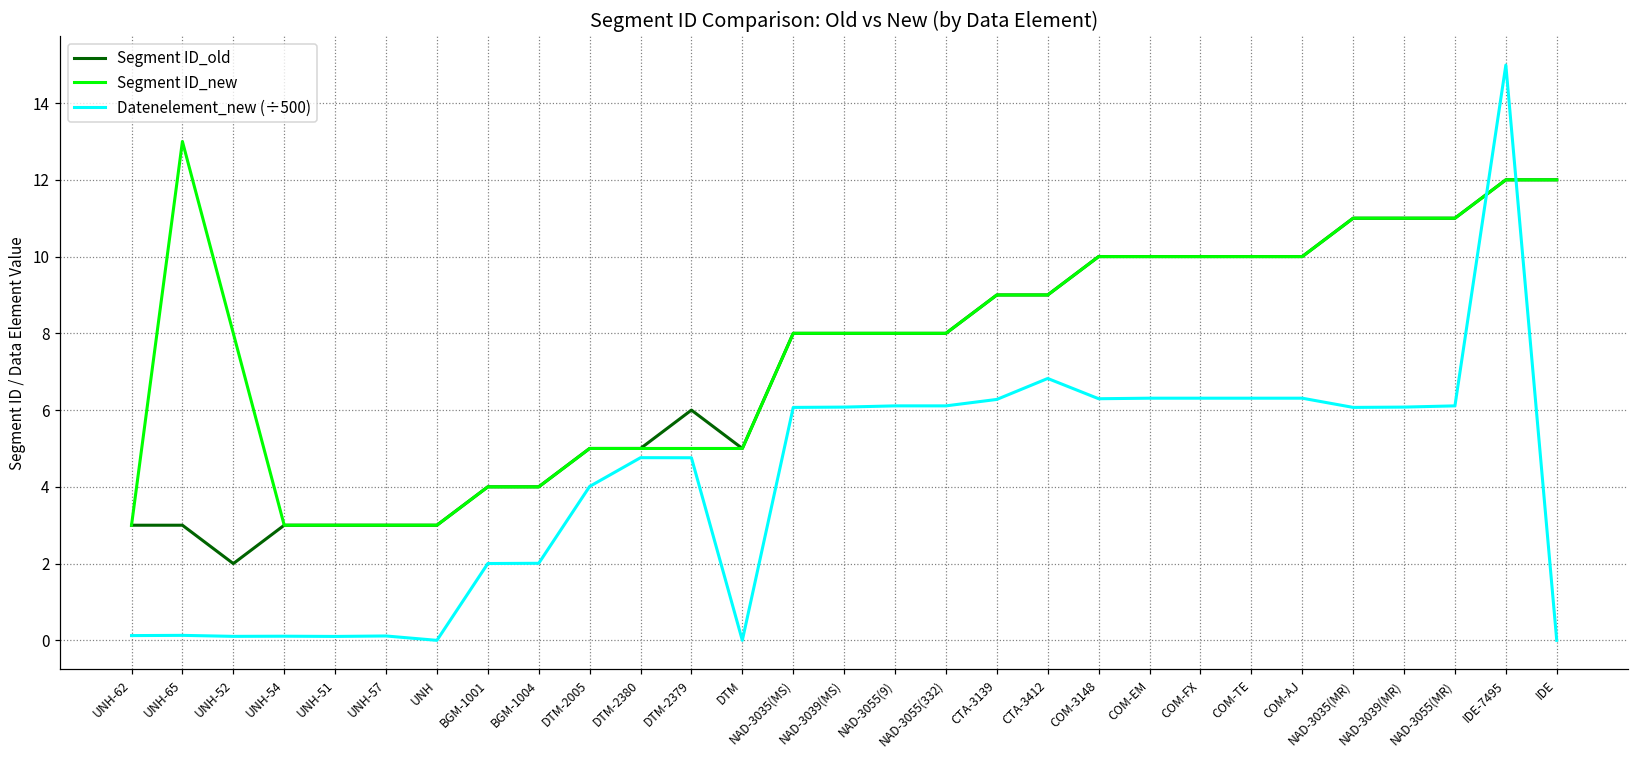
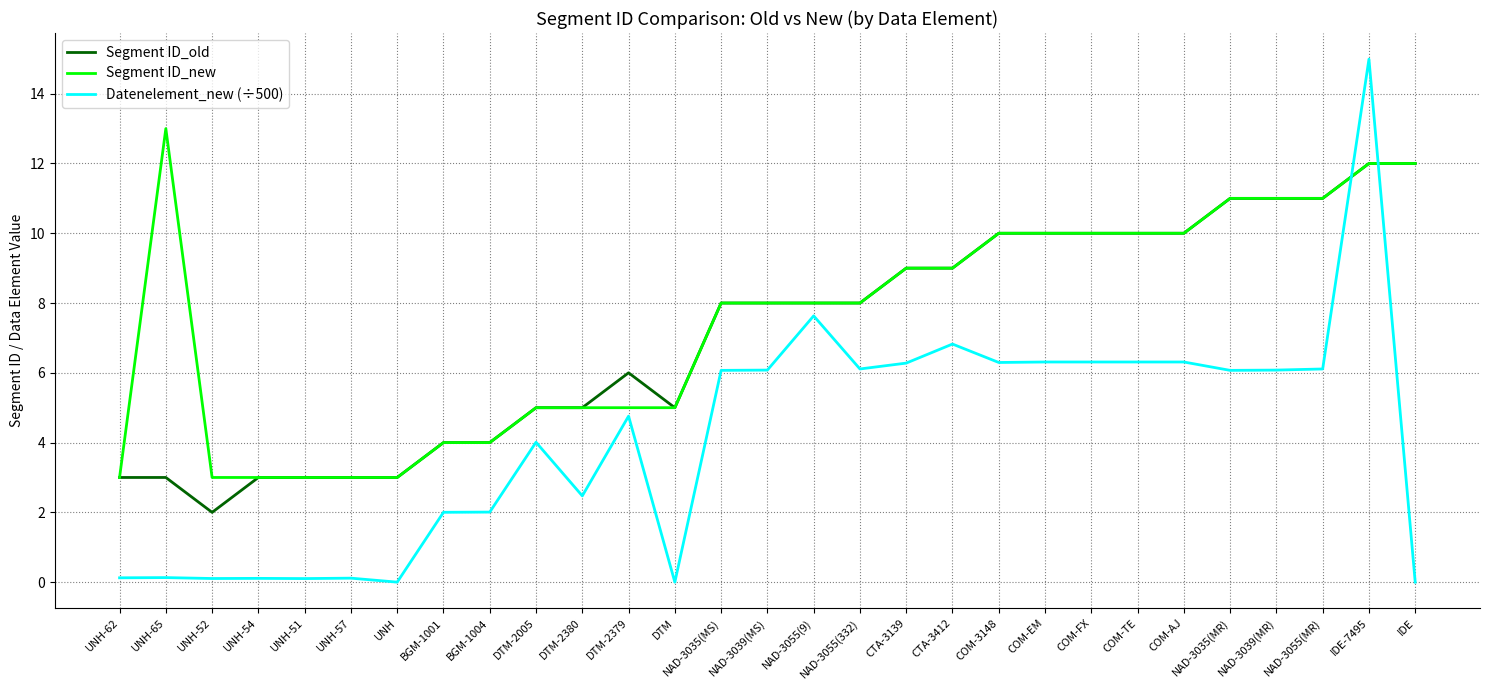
Segment ID_new, UNH-52: 8 -> 3
Datenelement_new (÷500), DTM-2380: 4.8 -> 2.5
Datenelement_new (÷500), NAD-3055(9): 6.1 -> 7.6
